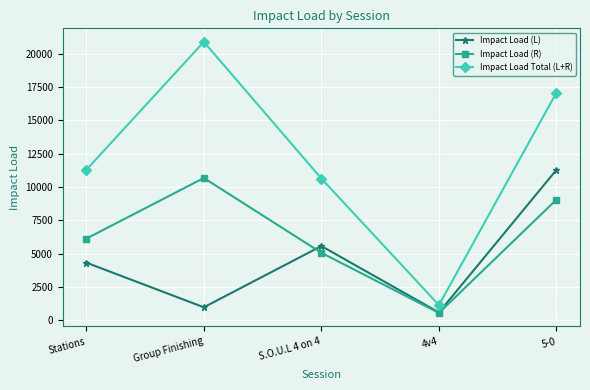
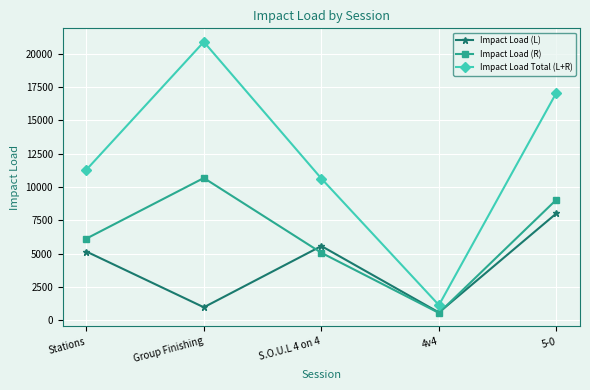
Impact Load (L), Stations: 4300 -> 5200
Impact Load (L), 5-0: 11300 -> 8000
